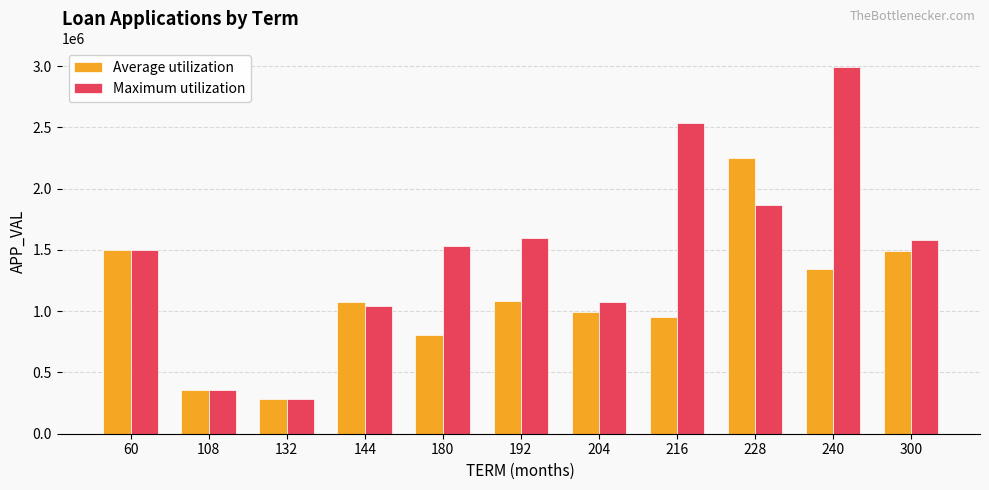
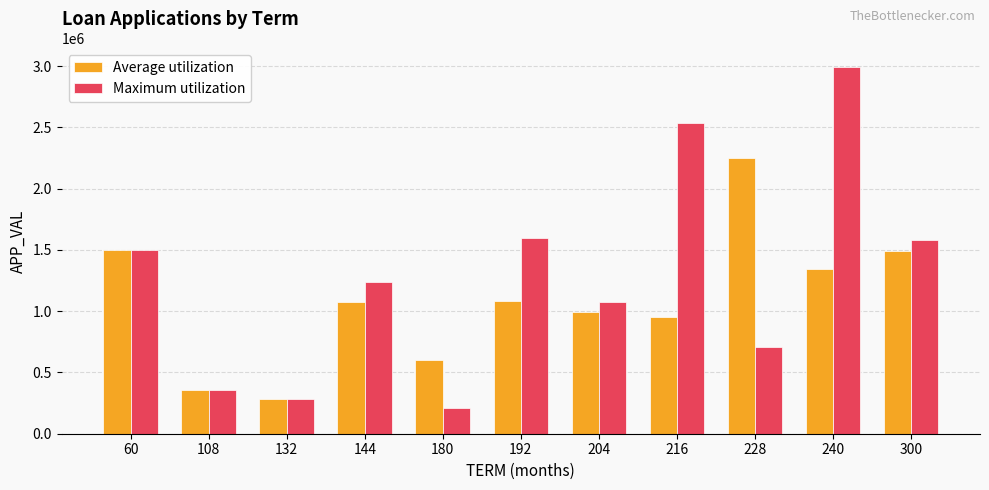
Maximum utilization, 144: 1040000 -> 1240000
Average utilization, 180: 800000 -> 610000
Maximum utilization, 180: 1540000 -> 210000
Maximum utilization, 228: 1870000 -> 710000
